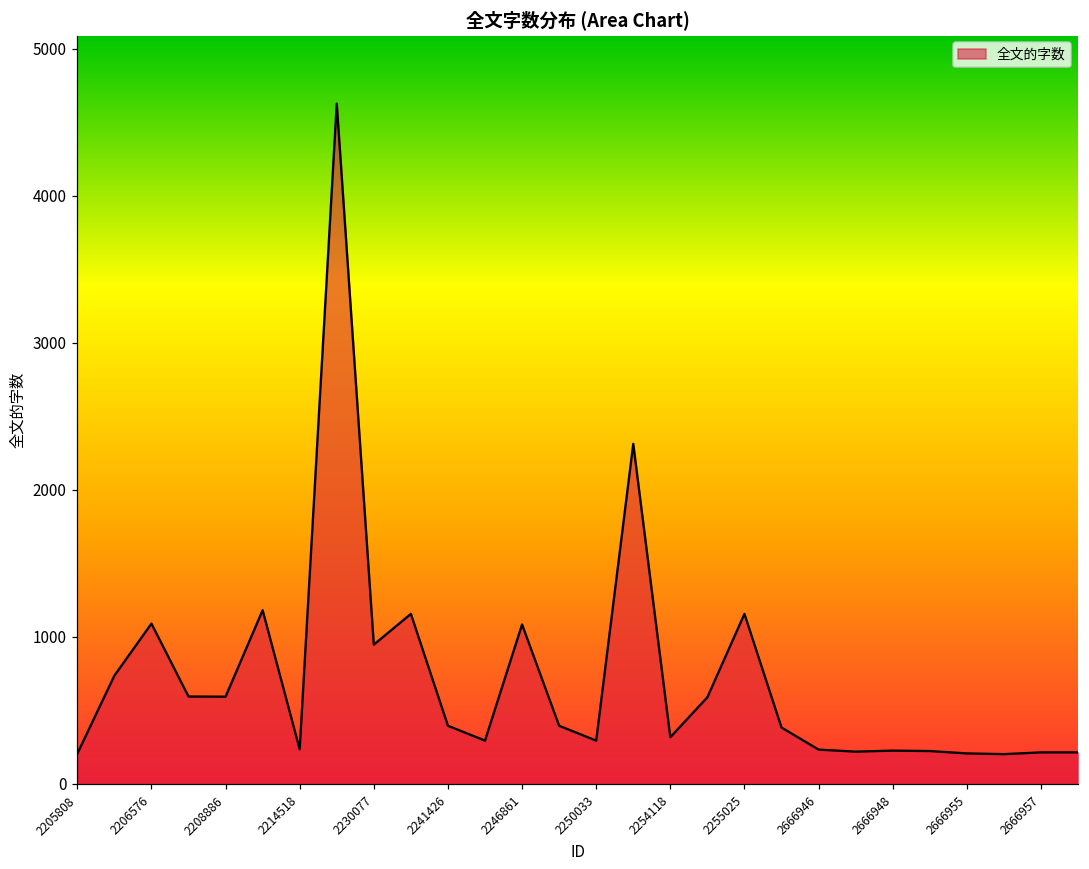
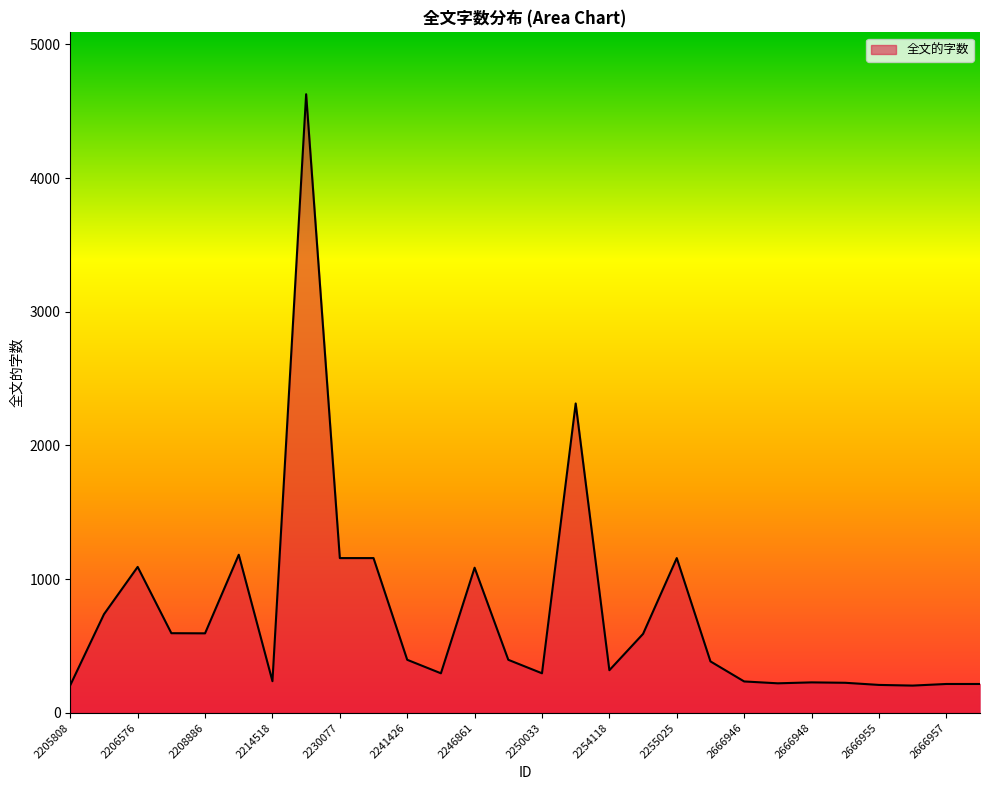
2230077: 950 -> 1160
